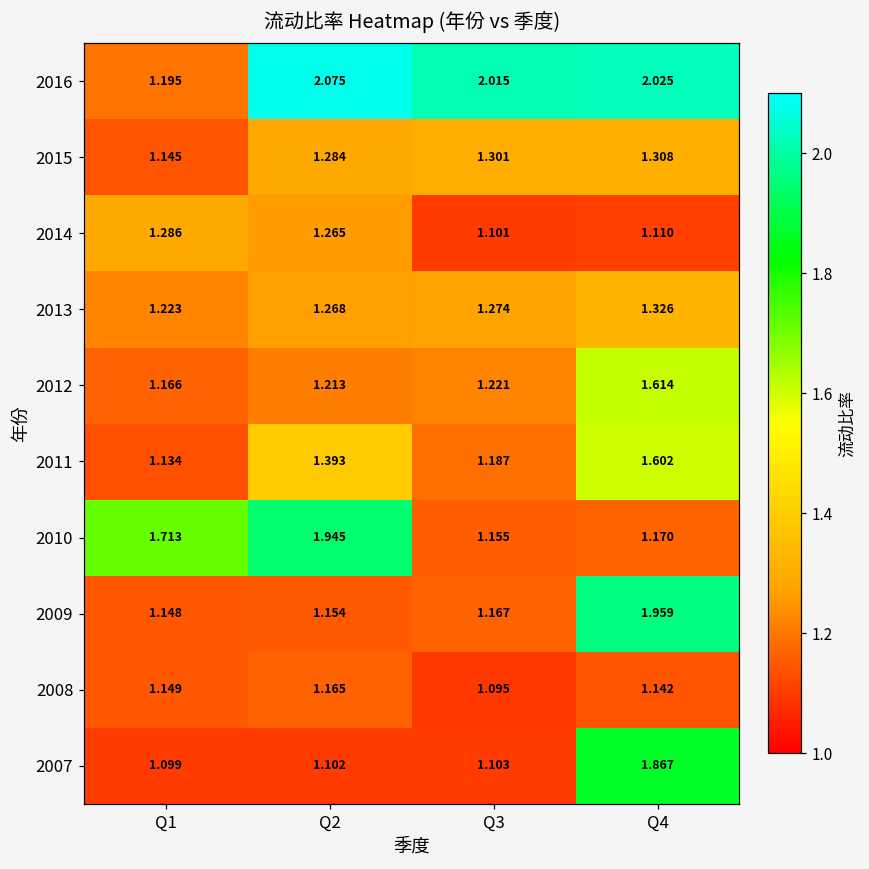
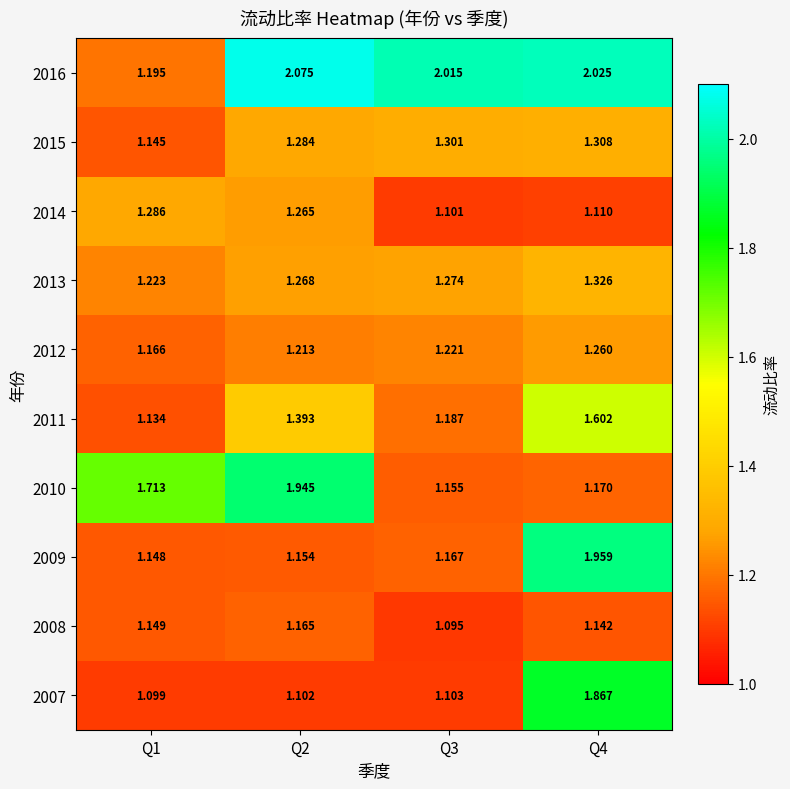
2012, Q4: 1.614 -> 1.260
